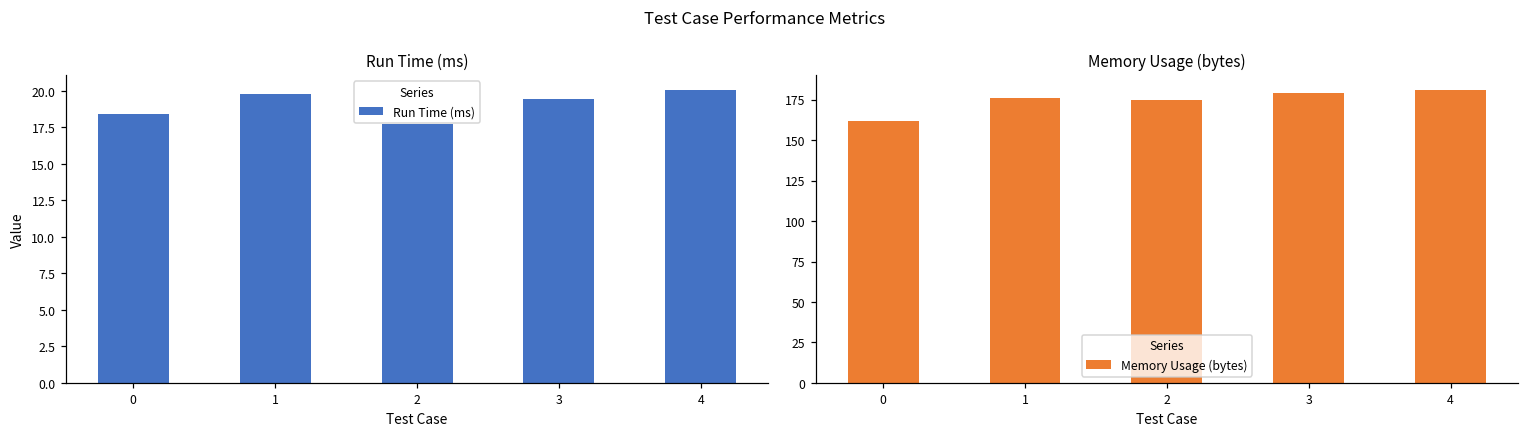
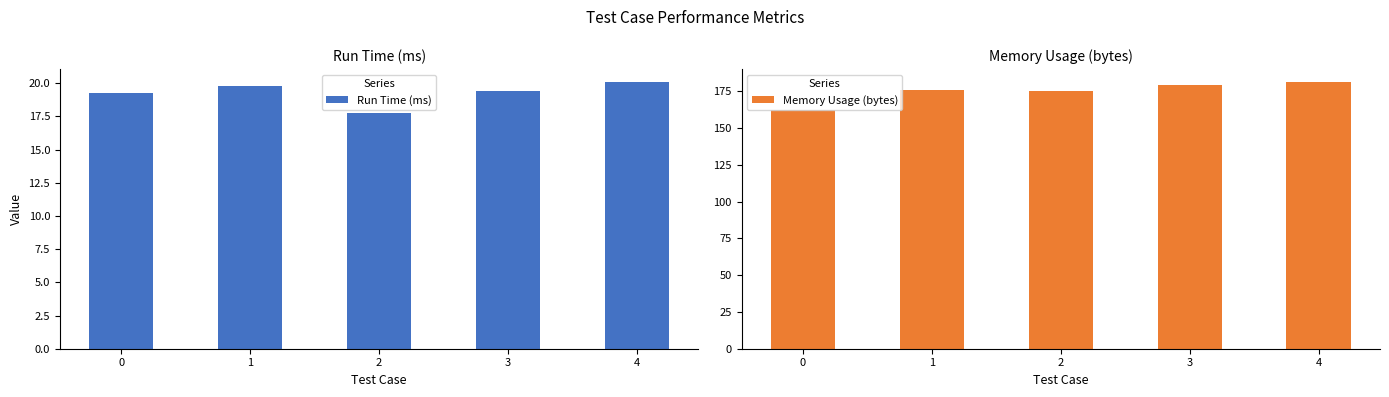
Run Time (ms), 0: 18.4 -> 19.3
